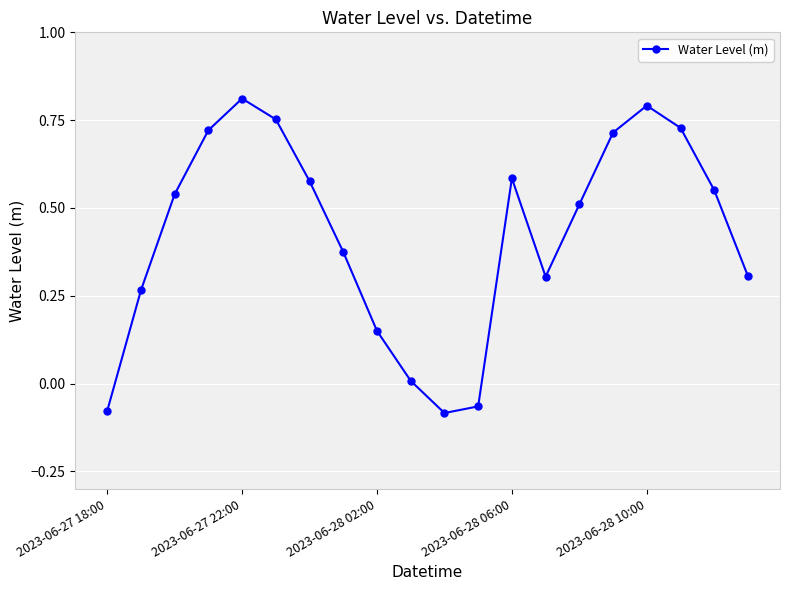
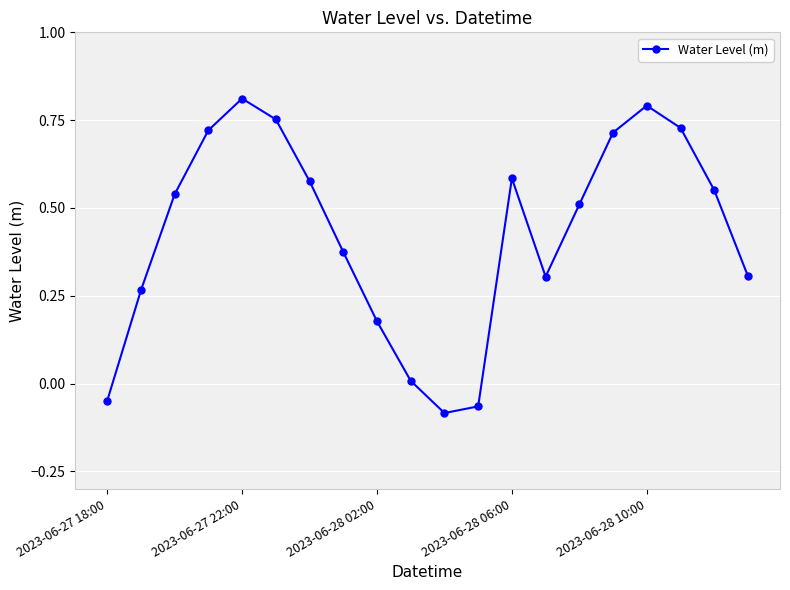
2023-06-27 18:00: -0.08 -> -0.05
2023-06-28 02:00: 0.15 -> 0.18
